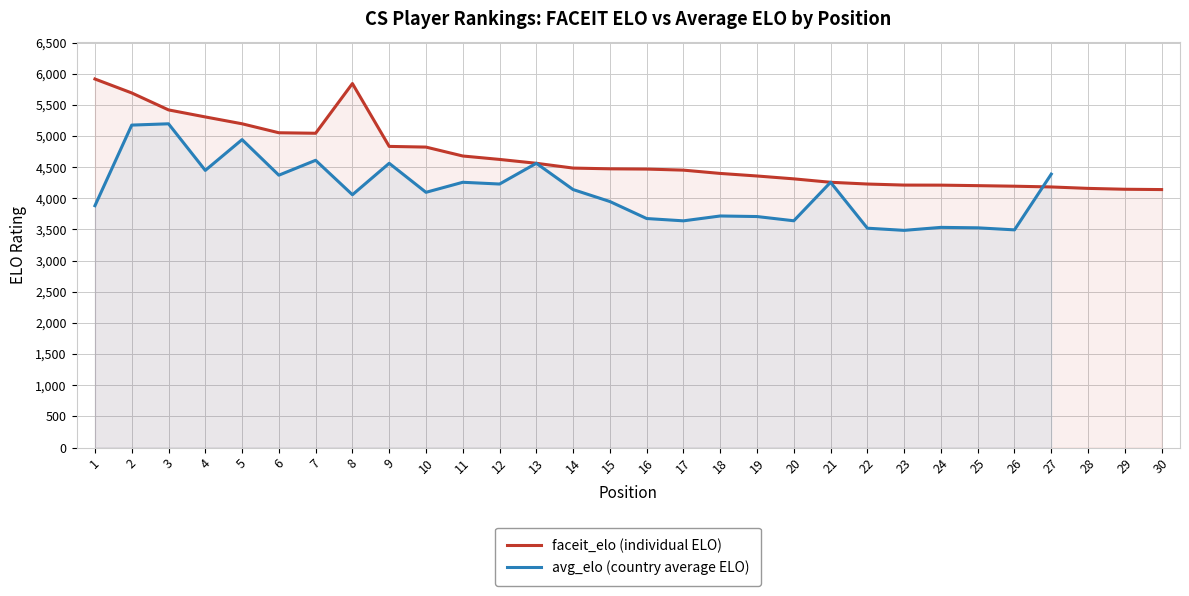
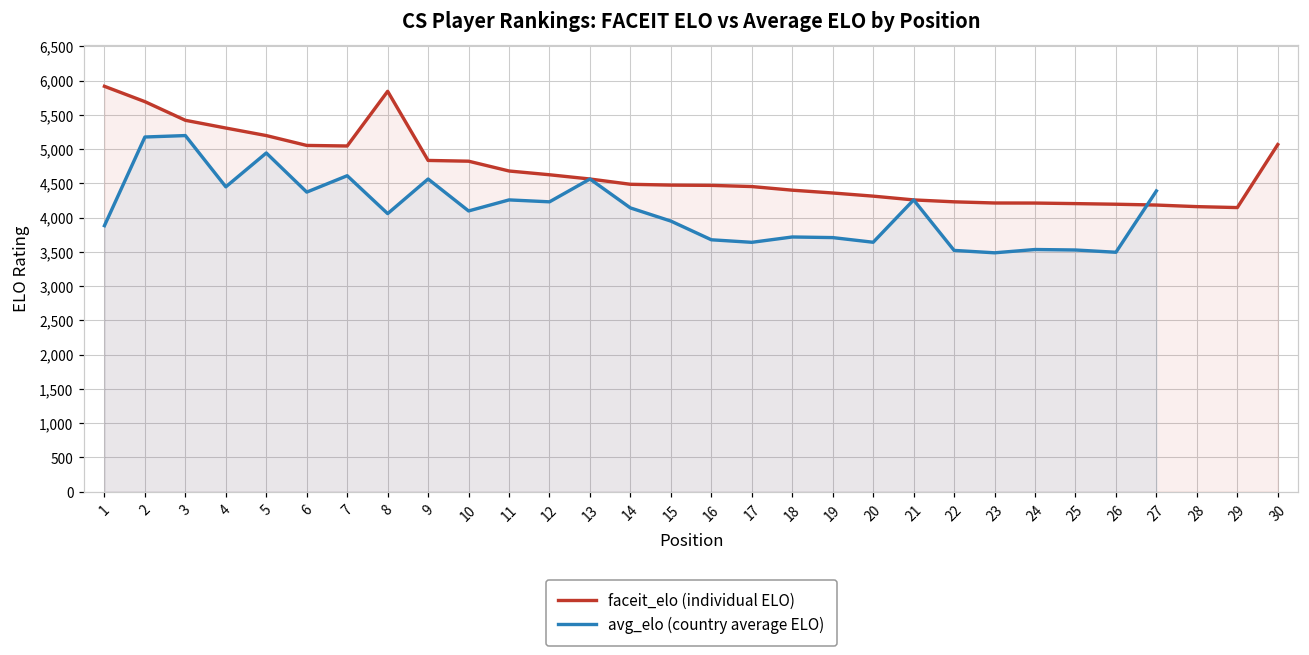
faceit_elo (individual ELO), 30: 4,100 -> 5,100
